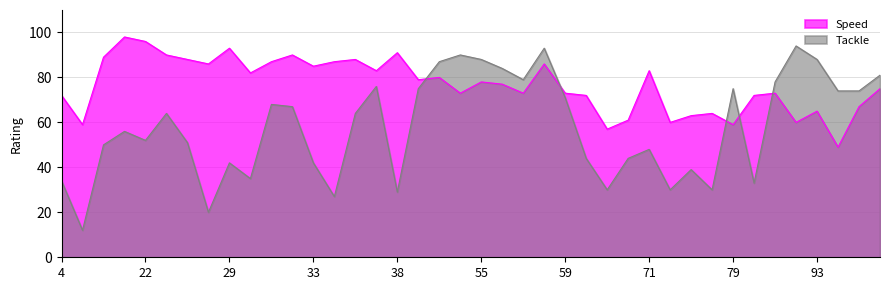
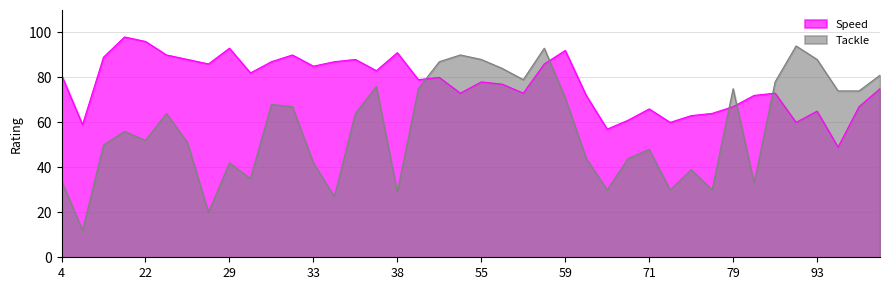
Speed, 4: 72 -> 81
Speed, 59: 73 -> 92
Speed, 71: 83 -> 66
Speed, 79: 59 -> 67
